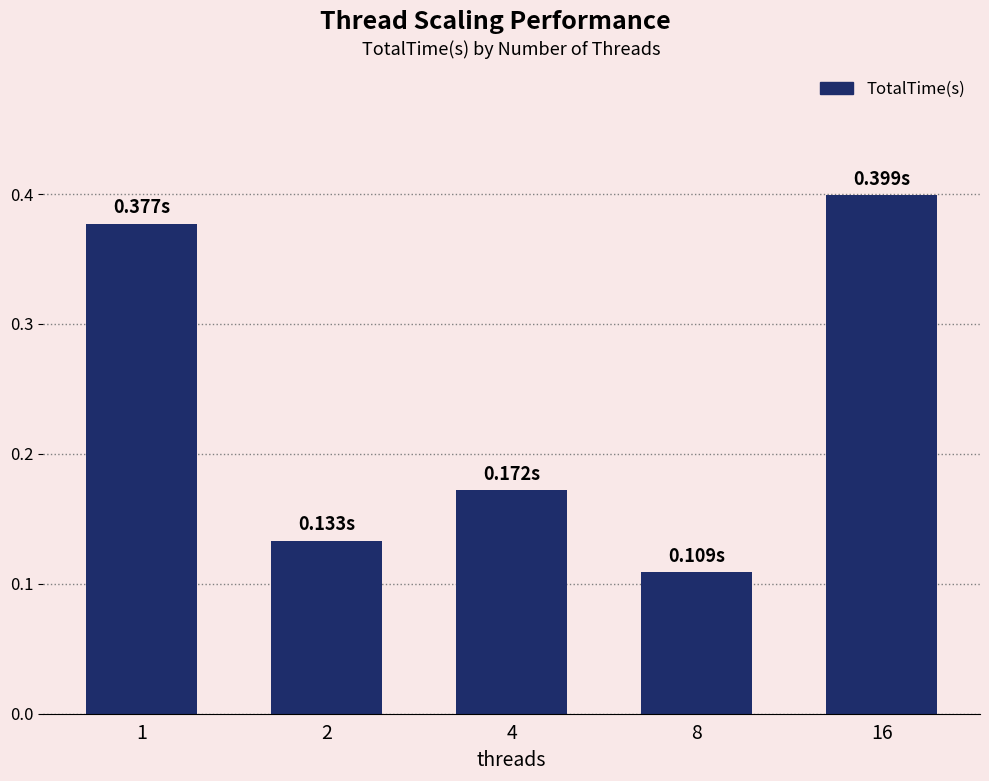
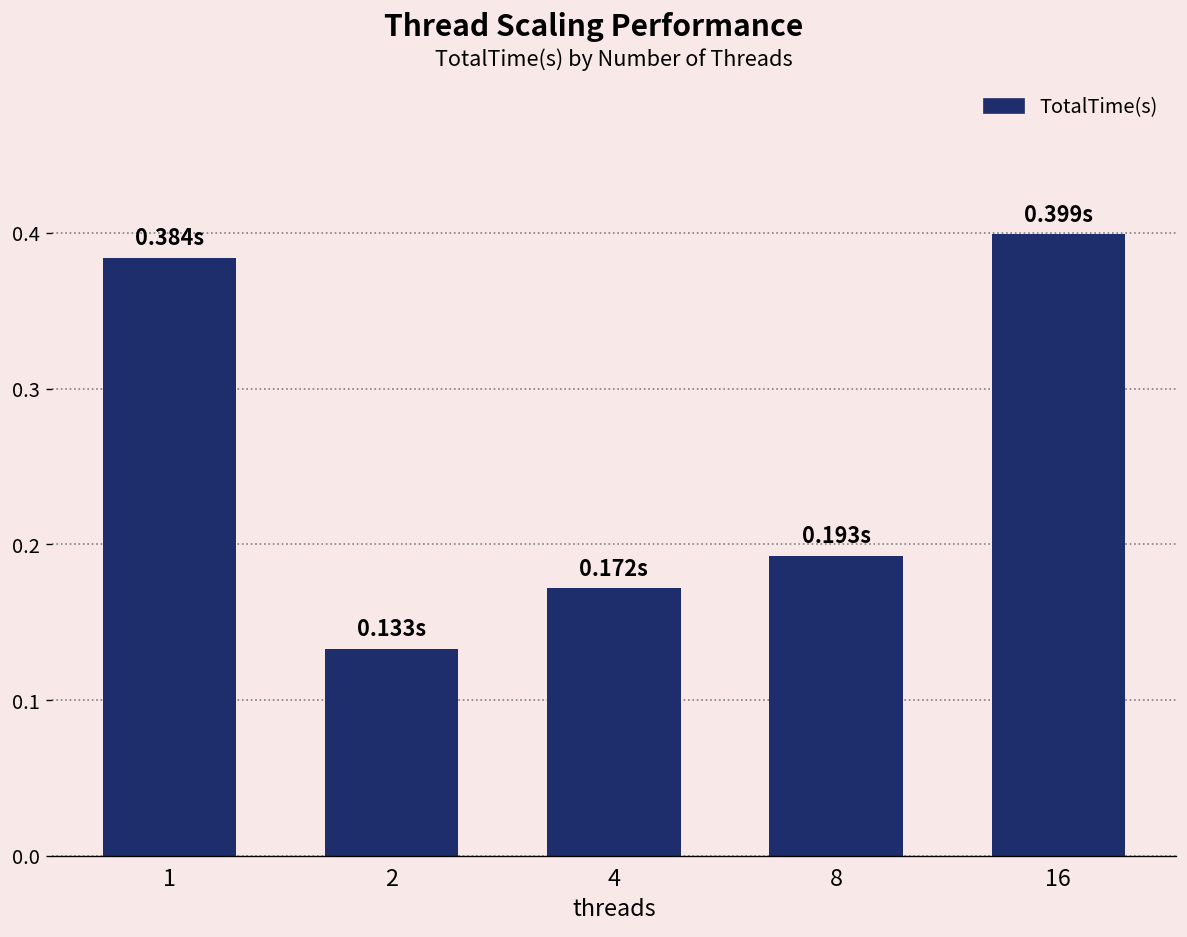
1: 0.377s -> 0.384s
8: 0.109s -> 0.193s
